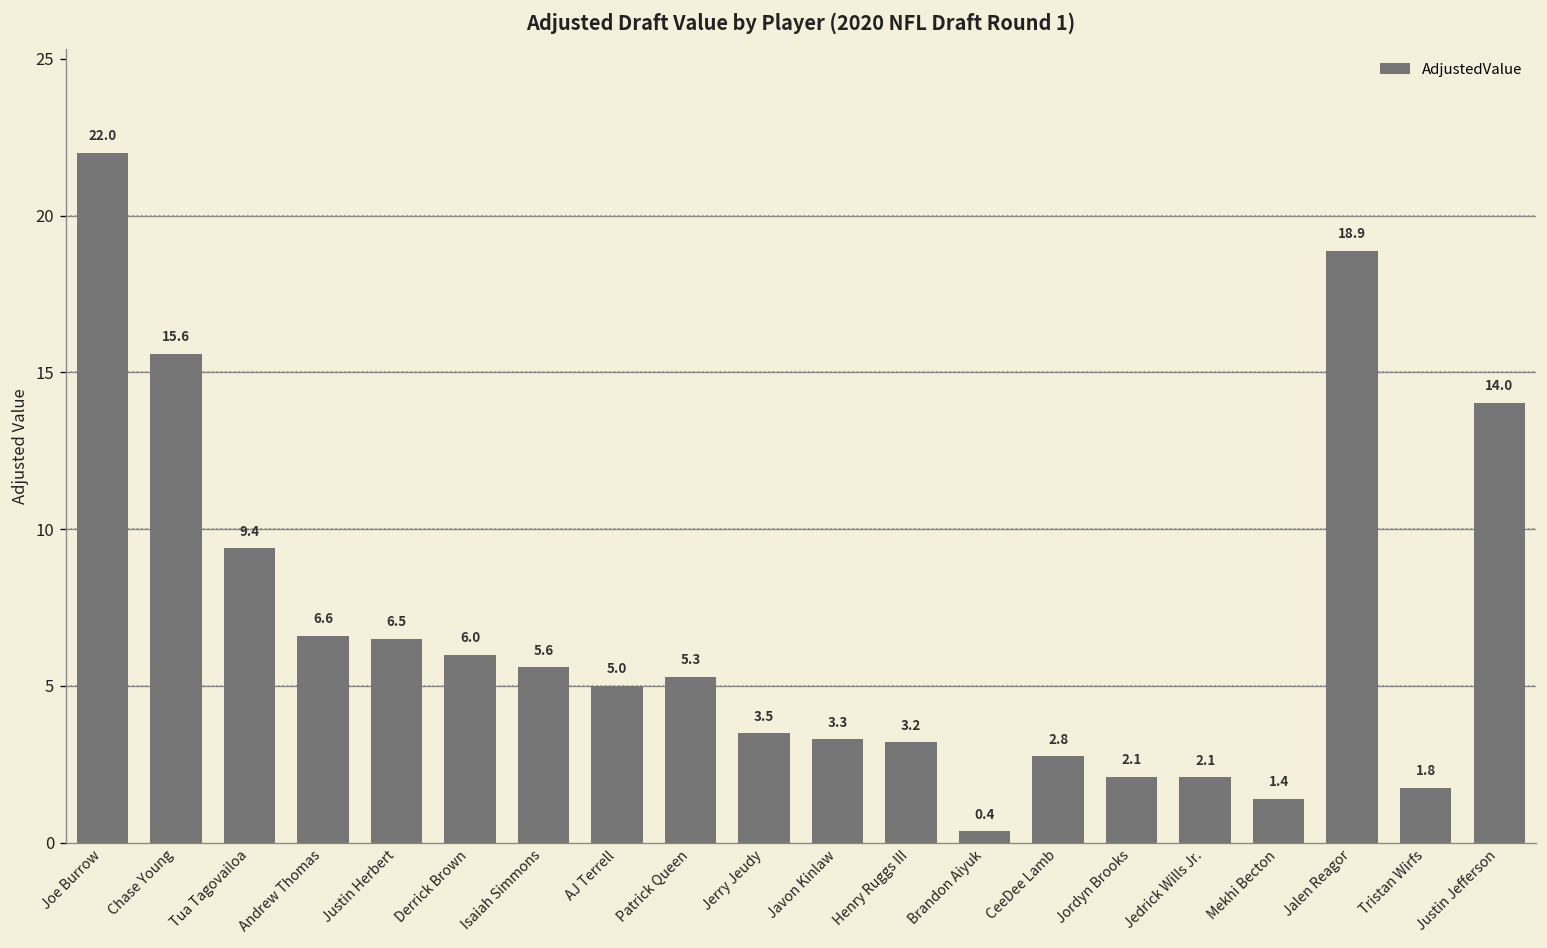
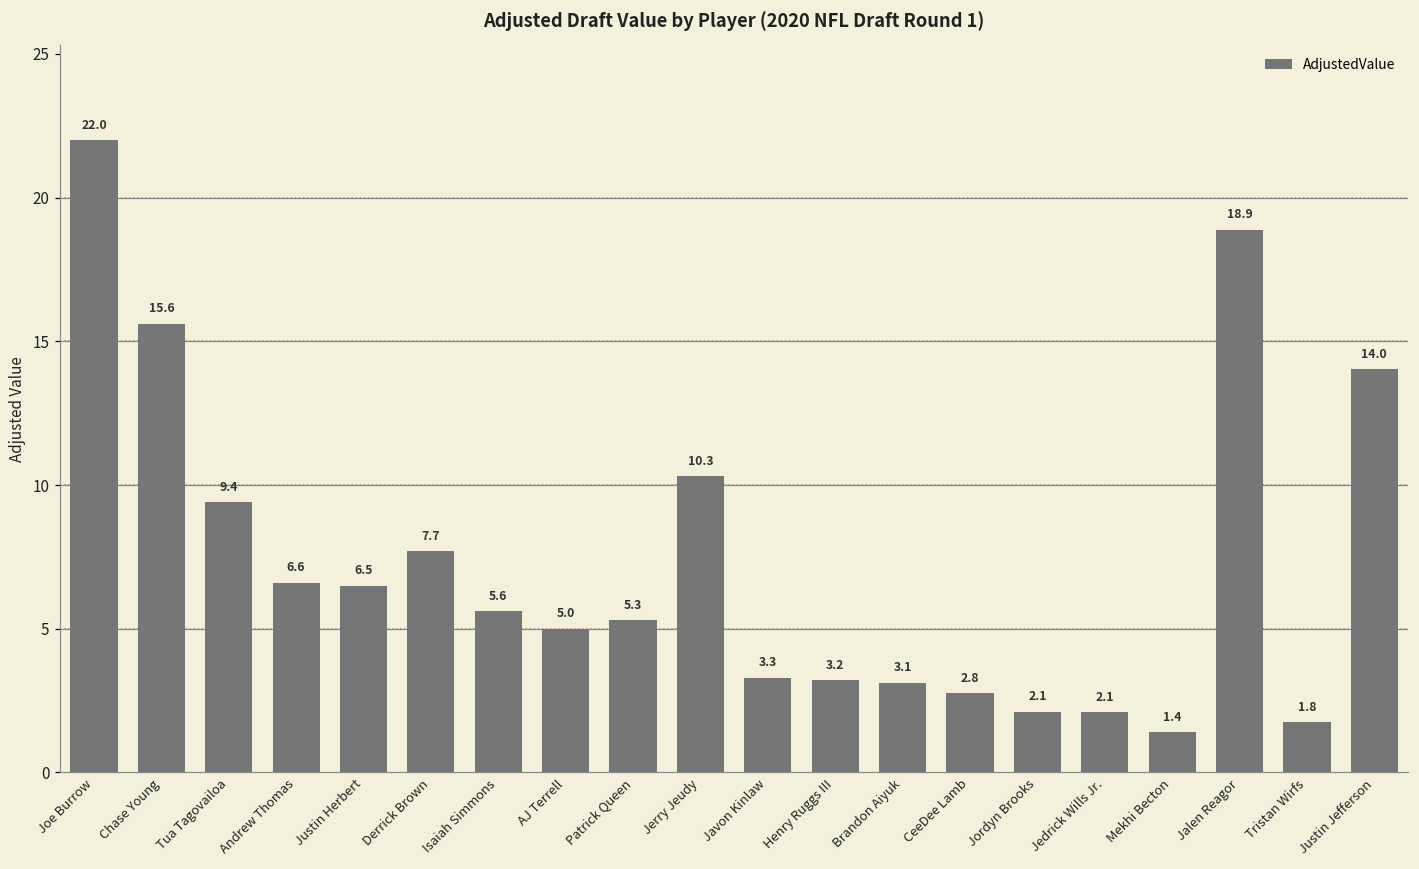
Derrick Brown: 6.0 -> 7.7
Jerry Jeudy: 3.5 -> 10.3
Brandon Aiyuk: 0.4 -> 3.1
